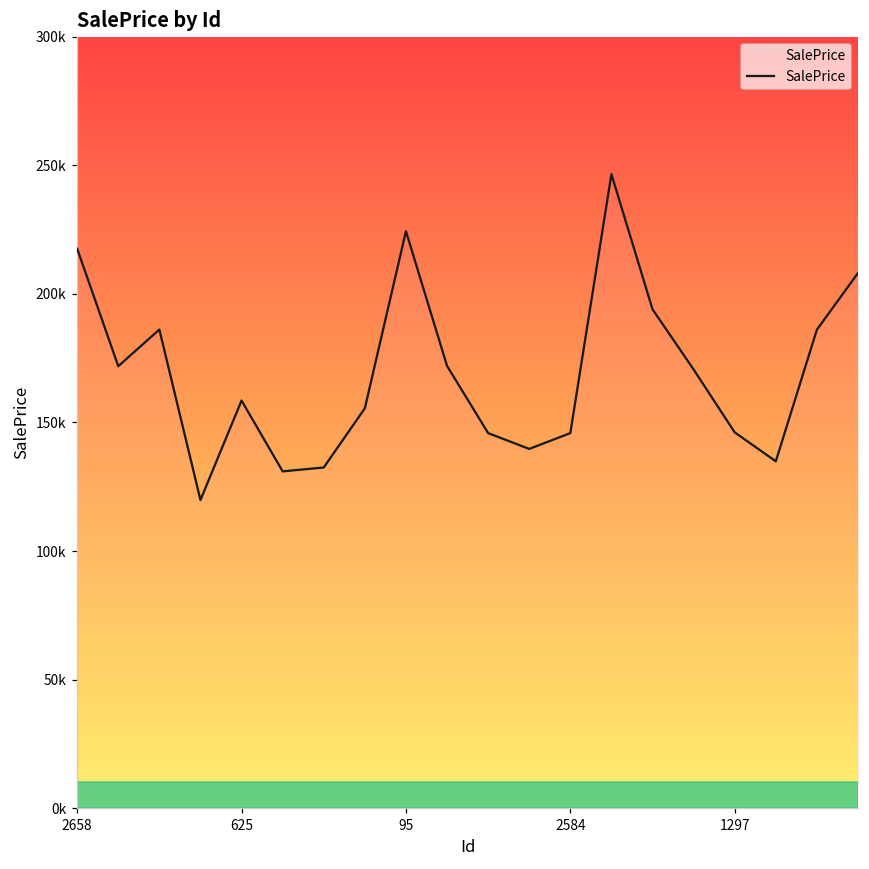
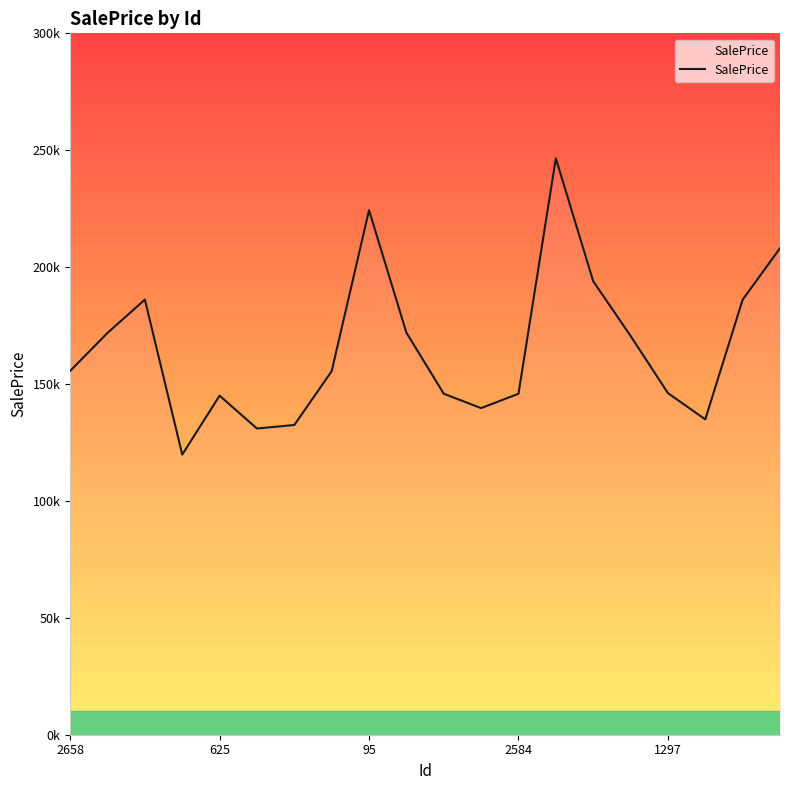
2658: 218000 -> 156000
625: 159000 -> 145000
